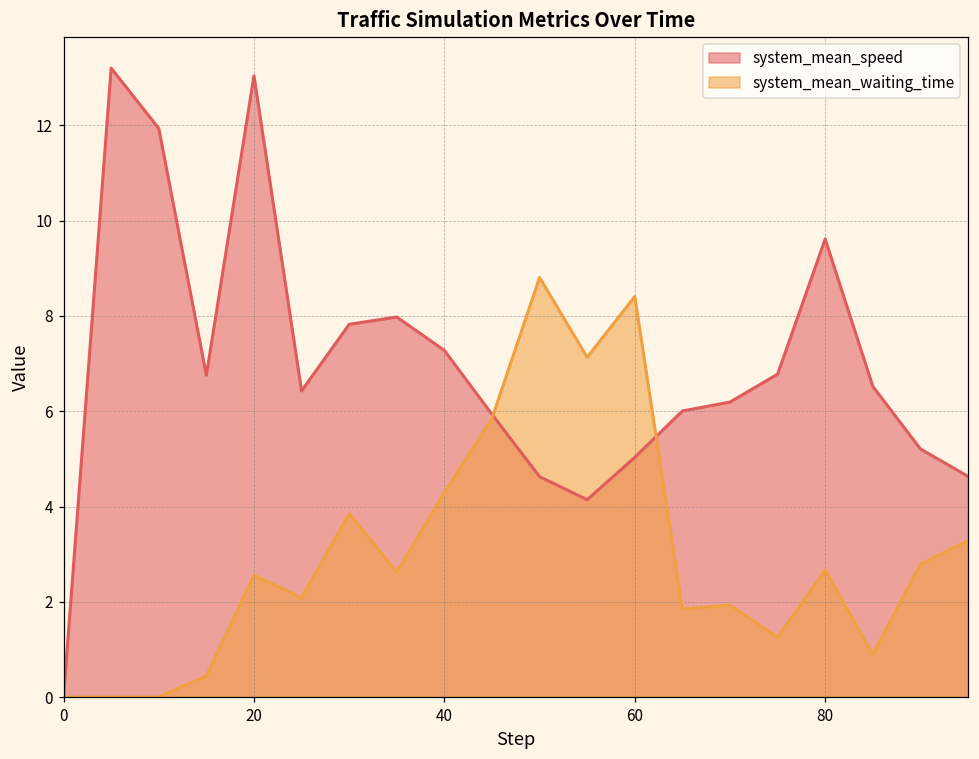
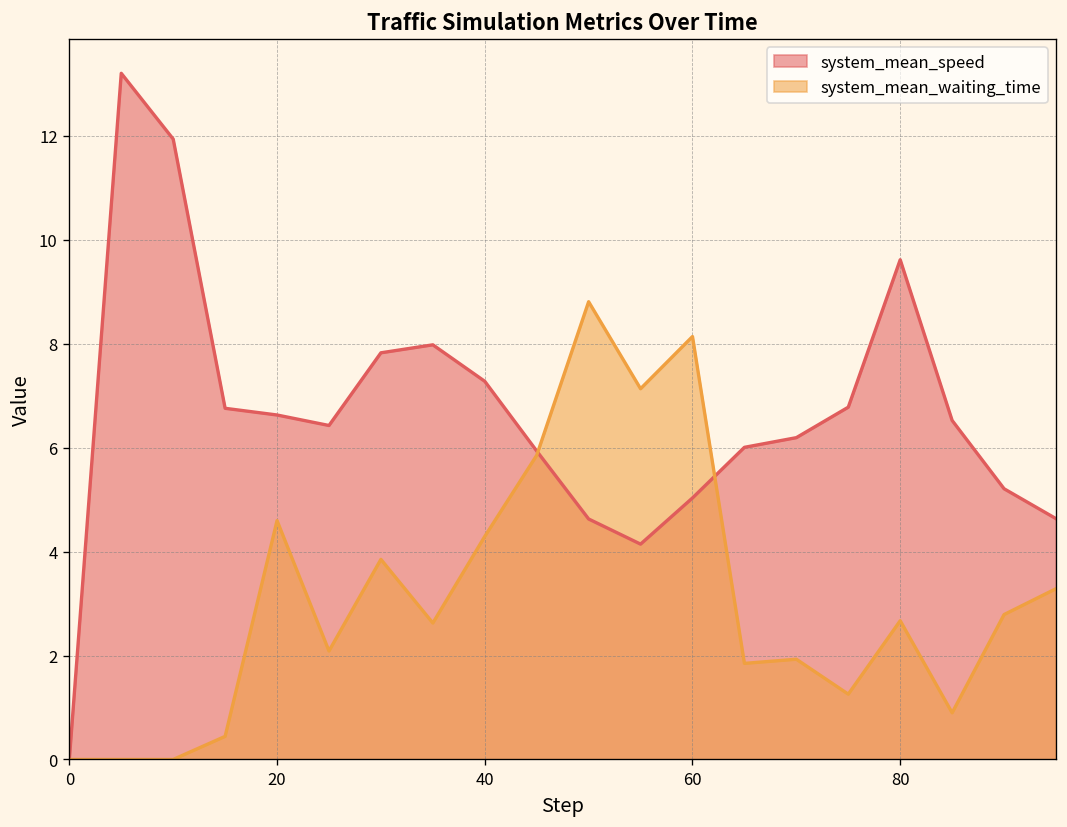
system_mean_speed, 20: 13.0 -> 6.6
system_mean_waiting_time, 20: 2.6 -> 4.6
system_mean_waiting_time, 60: 8.4 -> 8.1
